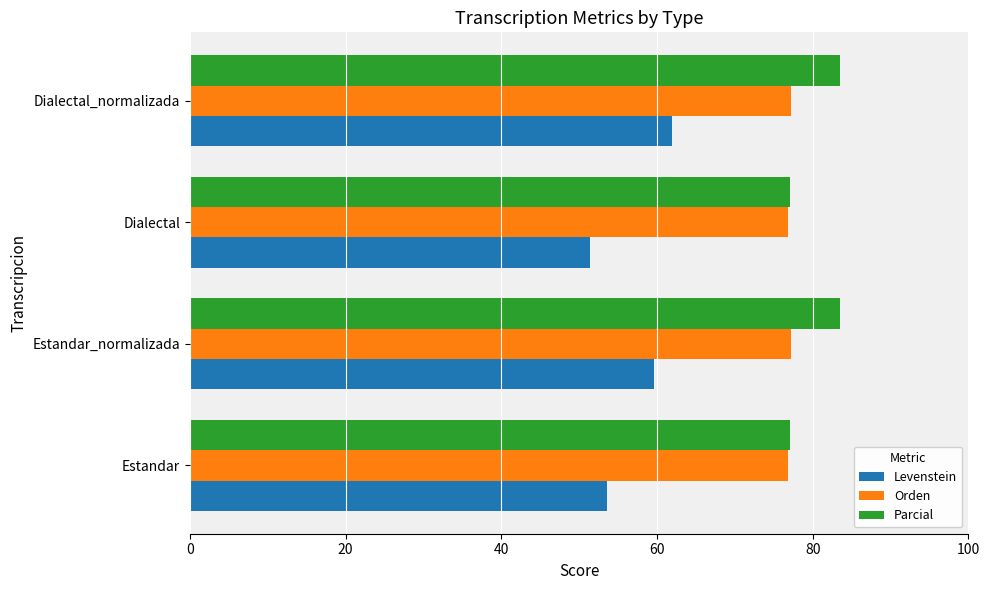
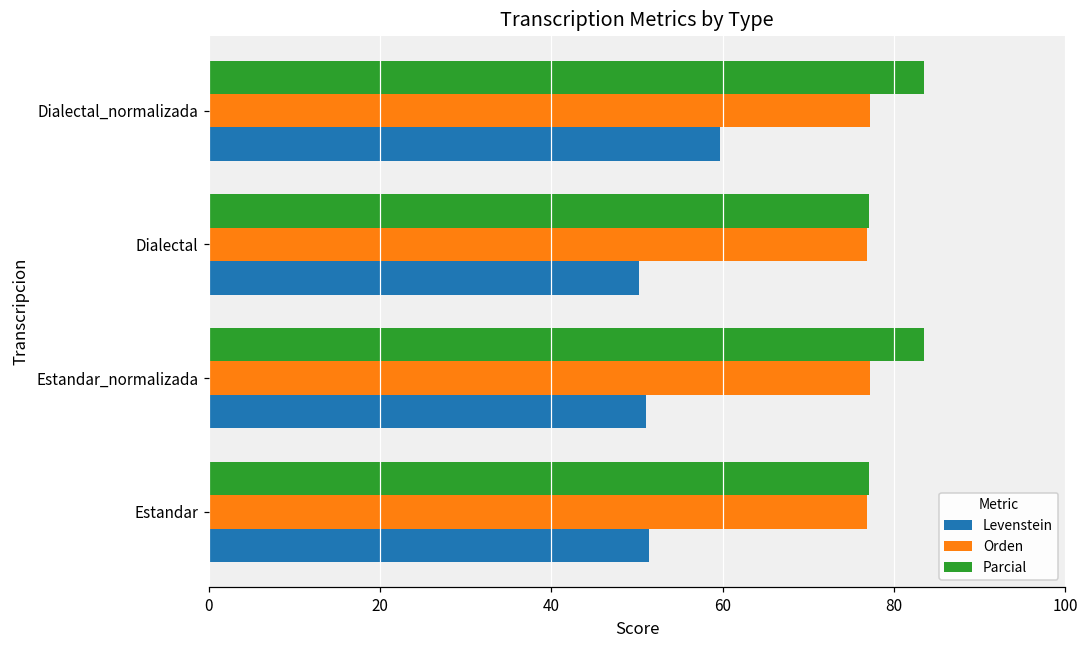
Levenstein, Dialectal_normalizada: 62 -> 60
Levenstein, Dialectal: 51 -> 50
Levenstein, Estandar_normalizada: 60 -> 51
Levenstein, Estandar: 54 -> 51
